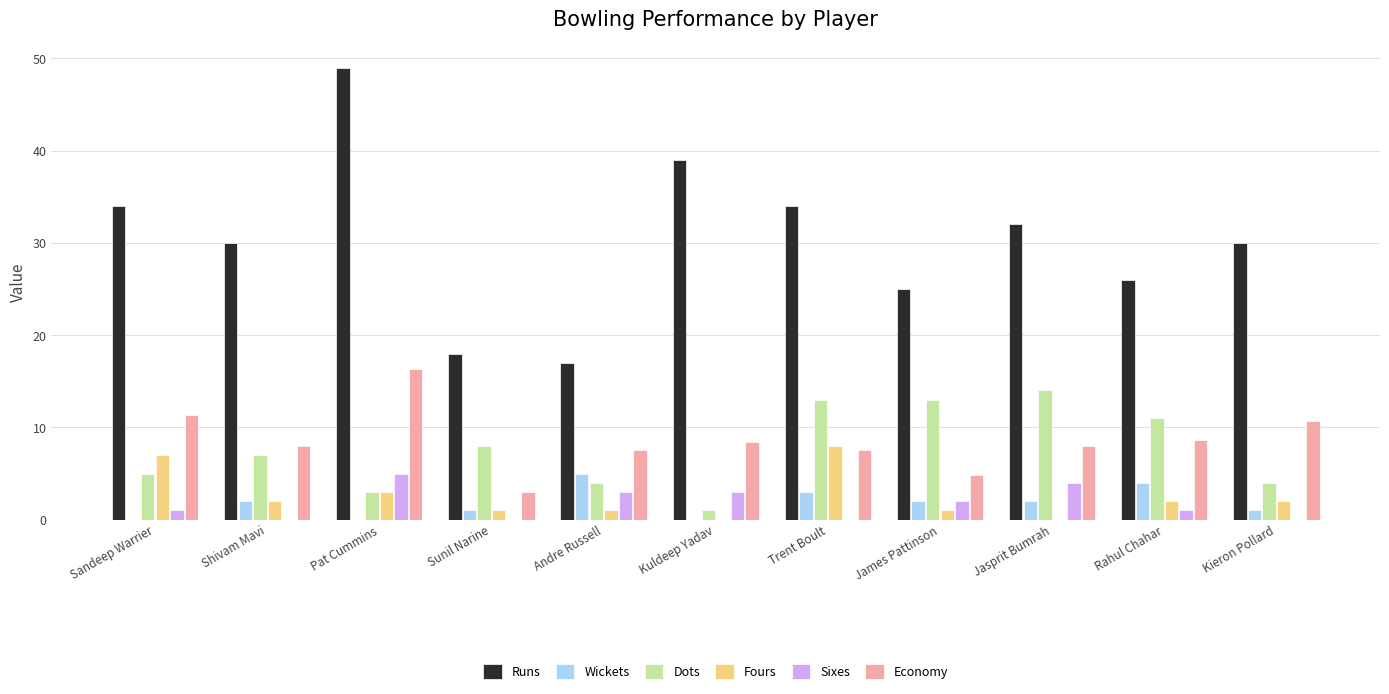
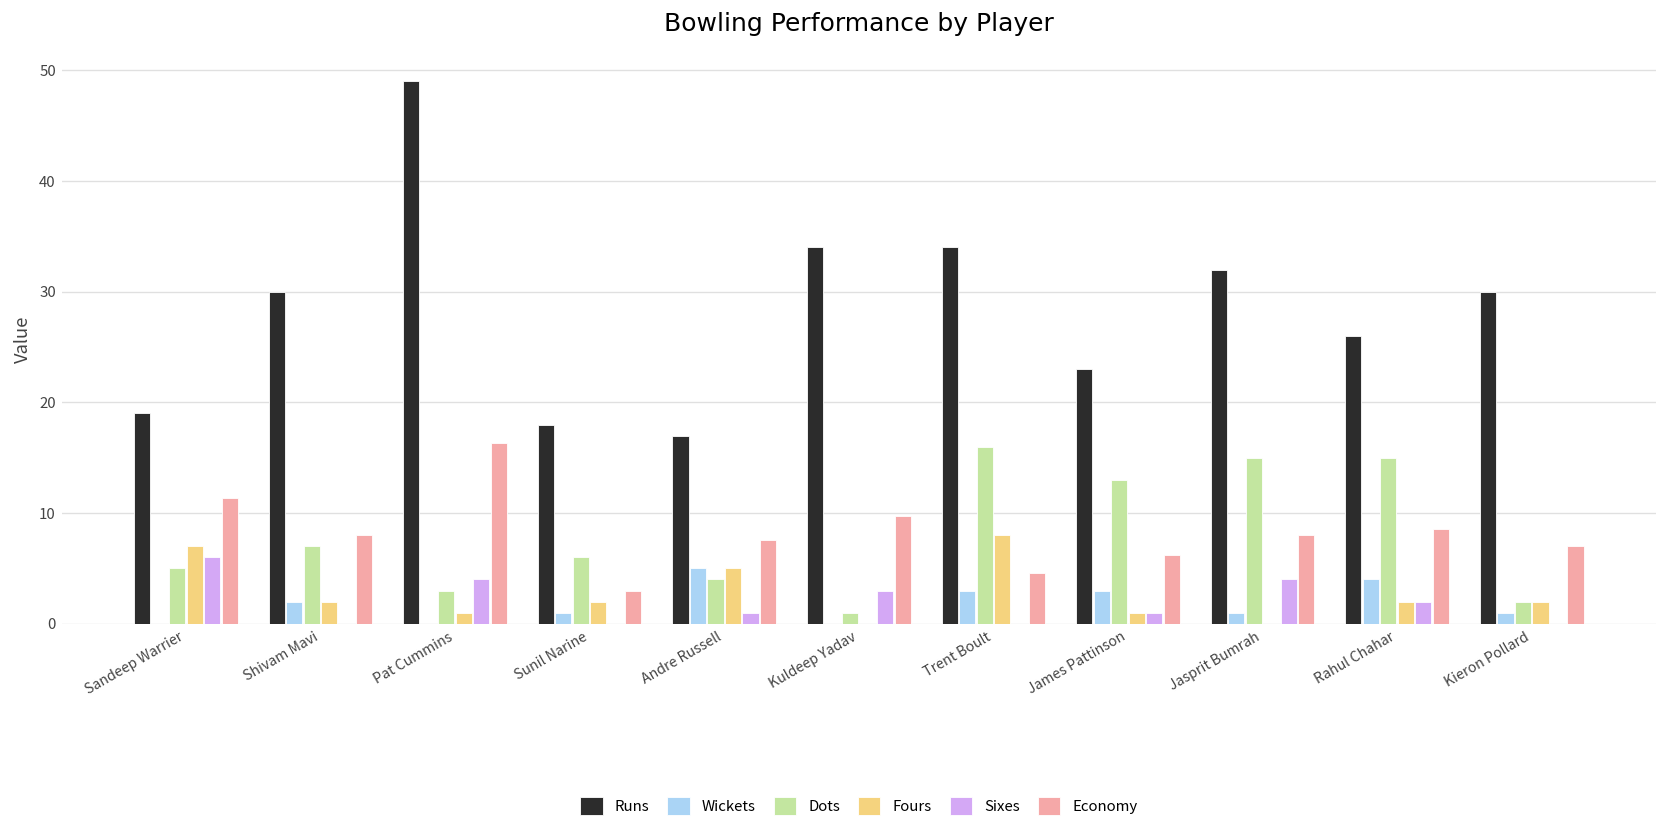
Runs, Sandeep Warrier: 34 -> 19
Sixes, Sandeep Warrier: 1 -> 6
Fours, Pat Cummins: 3 -> 1
Sixes, Pat Cummins: 5 -> 4
Dots, Sunil Narine: 8 -> 6
Fours, Sunil Narine: 1 -> 2
Fours, Andre Russell: 1 -> 5
Sixes, Andre Russell: 3 -> 1
Runs, Kuldeep Yadav: 39 -> 34
Economy, Kuldeep Yadav: 8 -> 10
Dots, Trent Boult: 13 -> 16
Economy, Trent Boult: 8 -> 5
Runs, James Pattinson: 25 -> 23
Wickets, James Pattinson: 2 -> 3
Sixes, James Pattinson: 2 -> 1
Economy, James Pattinson: 5 -> 6
Wickets, Jasprit Bumrah: 2 -> 1
Dots, Jasprit Bumrah: 14 -> 15
Dots, Rahul Chahar: 11 -> 15
Sixes, Rahul Chahar: 1 -> 2
Dots, Kieron Pollard: 4 -> 2
Economy, Kieron Pollard: 11 -> 7
